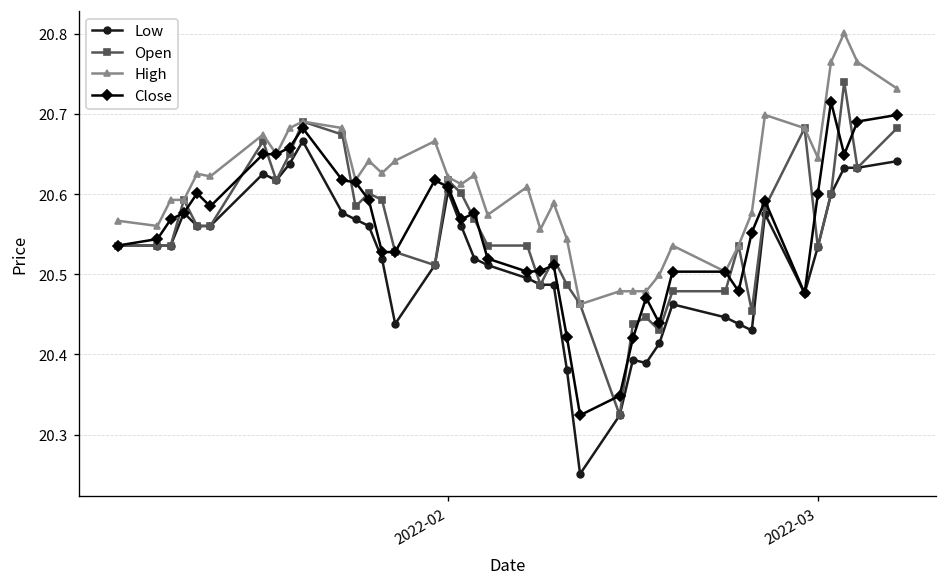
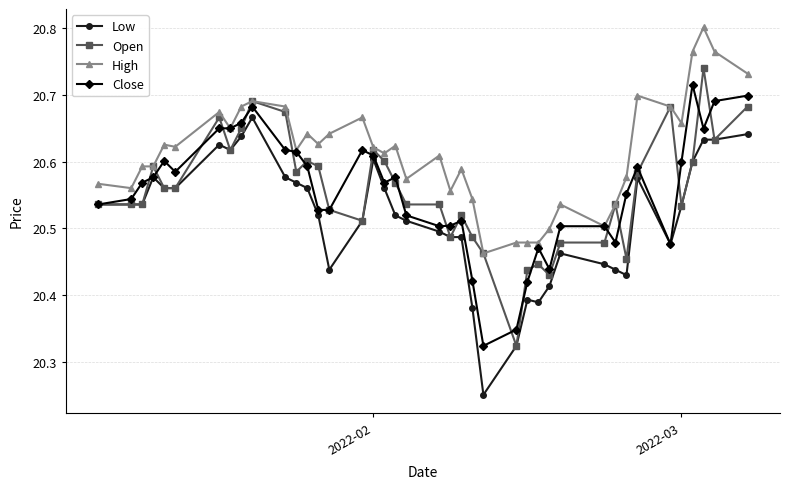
High, 2022-03: 20.65 -> 20.66
